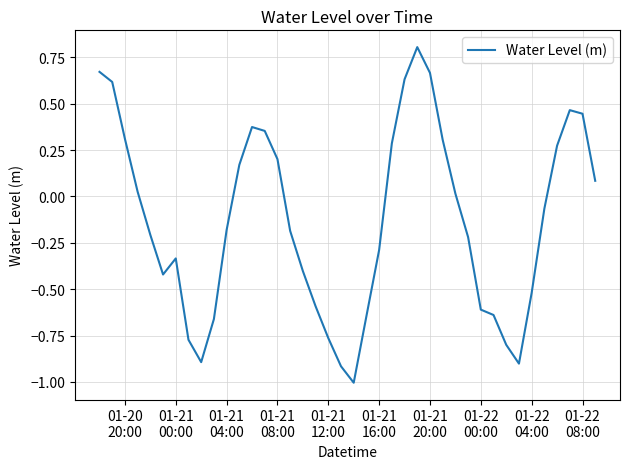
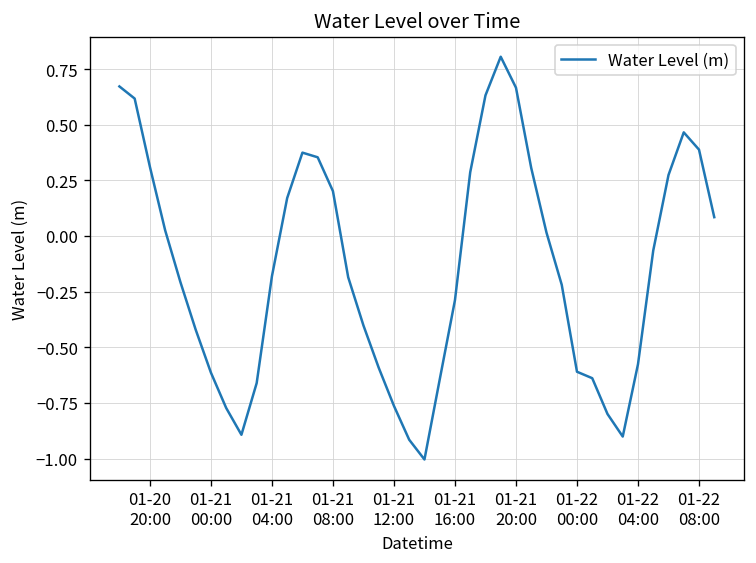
01-21 00:00: -0.33 -> -0.61
01-22 04:00: -0.52 -> -0.58
01-22 08:00: 0.45 -> 0.39
